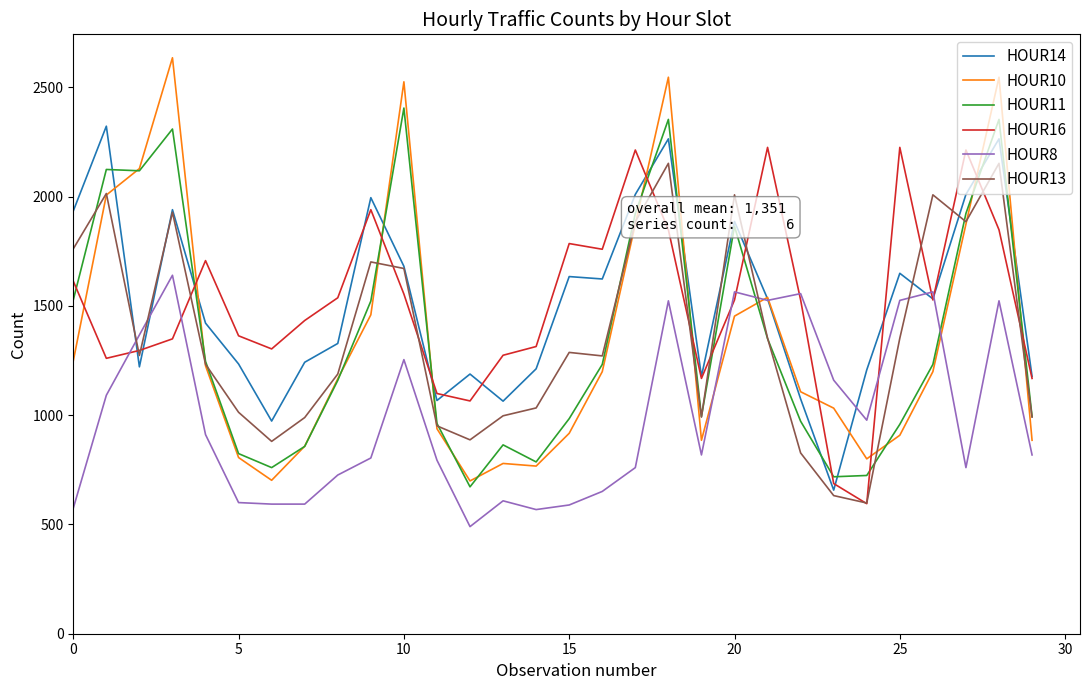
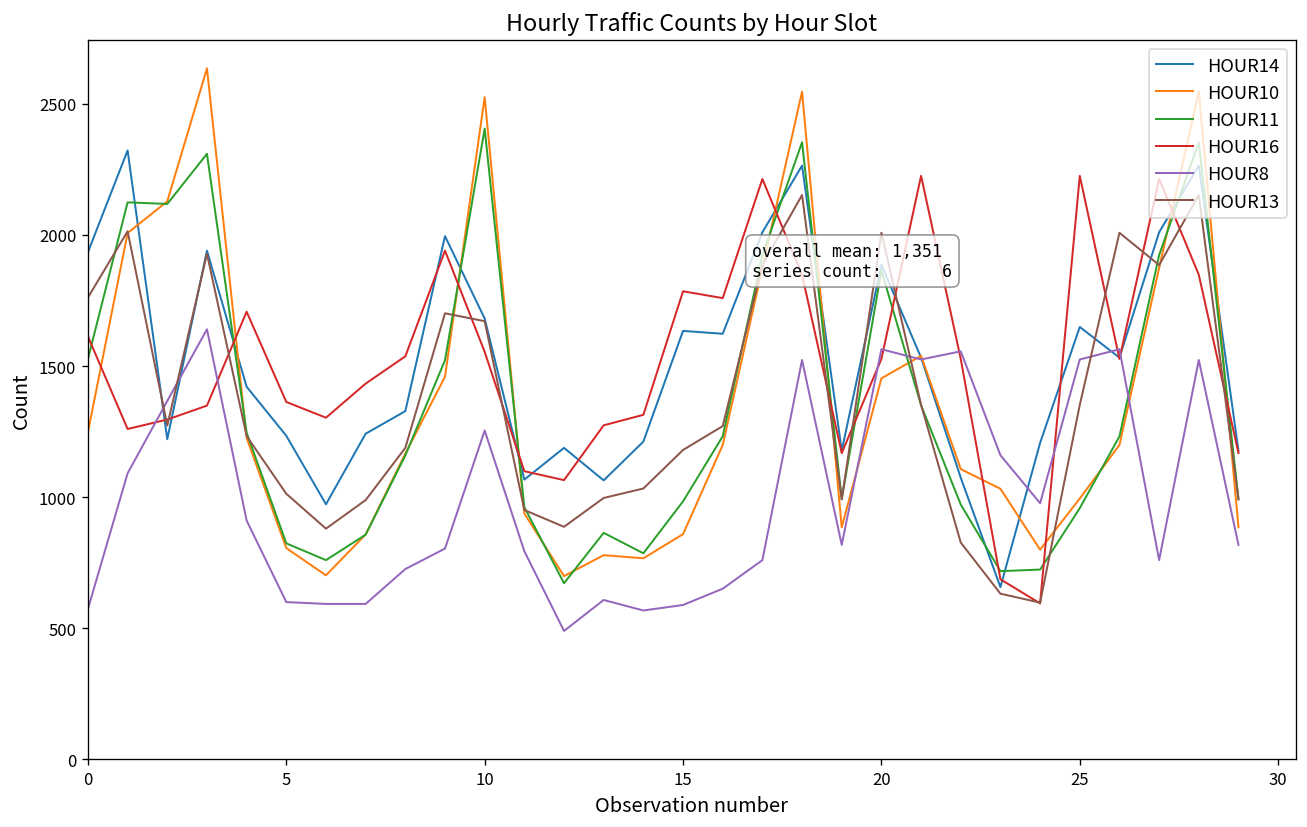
HOUR10, 15: 920 -> 860
HOUR13, 15: 1290 -> 1180
HOUR10, 25: 910 -> 1000
